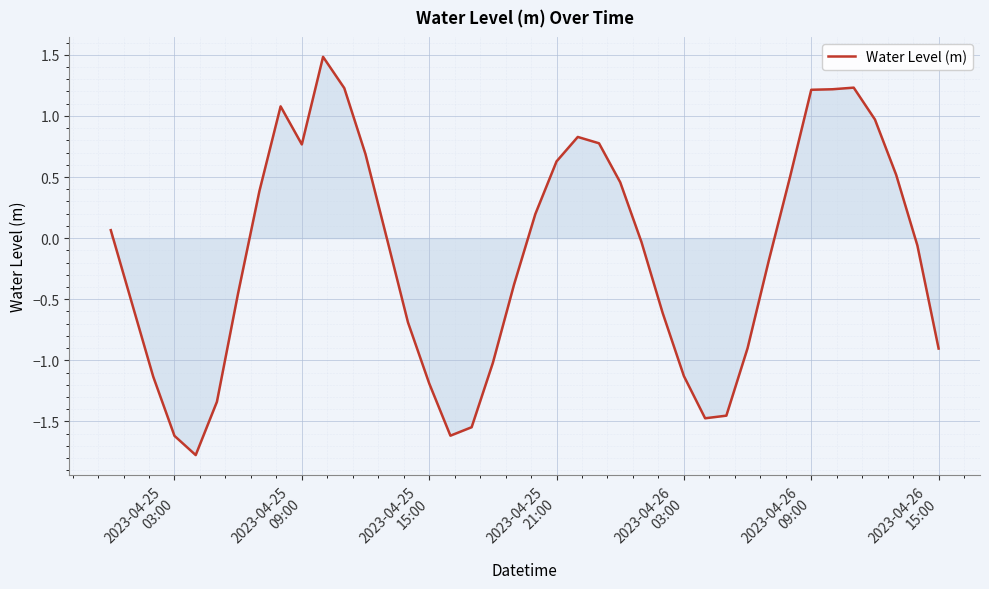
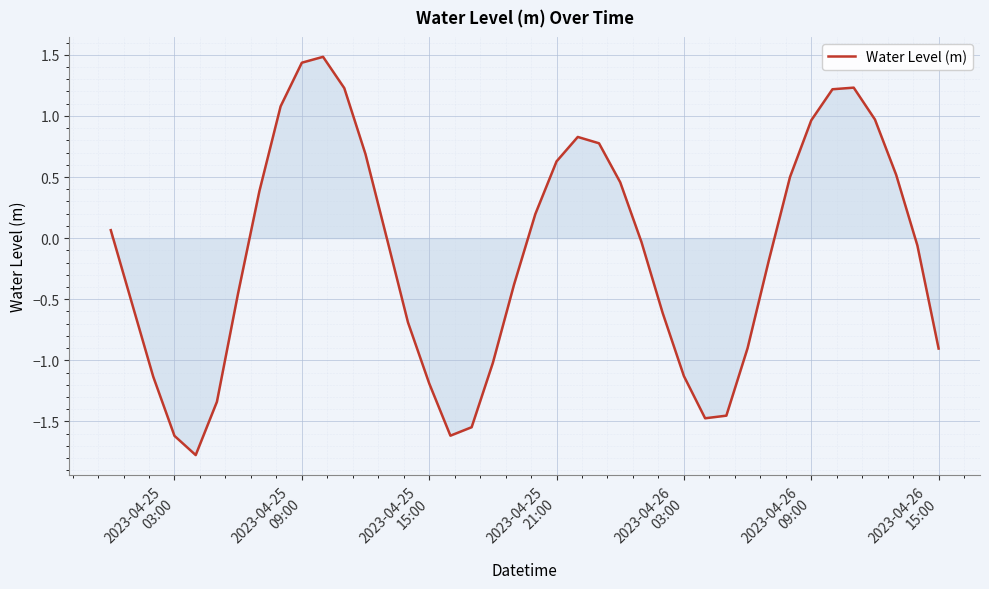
Water Level (m), 2023-04-25 09:00: 0.77 -> 1.44
Water Level (m), 2023-04-26 09:00: 1.21 -> 0.96
